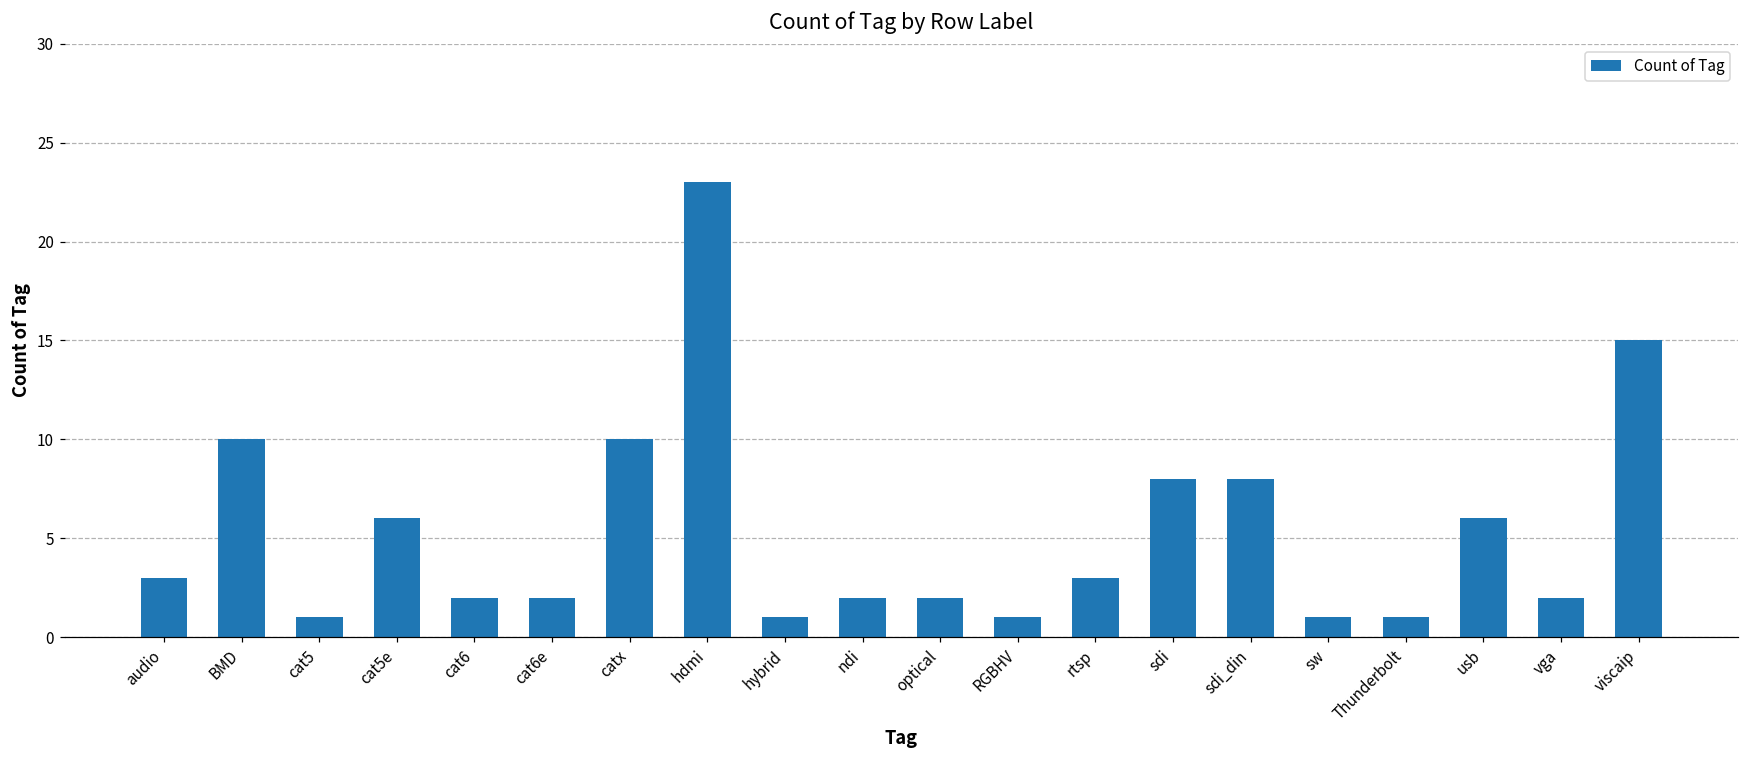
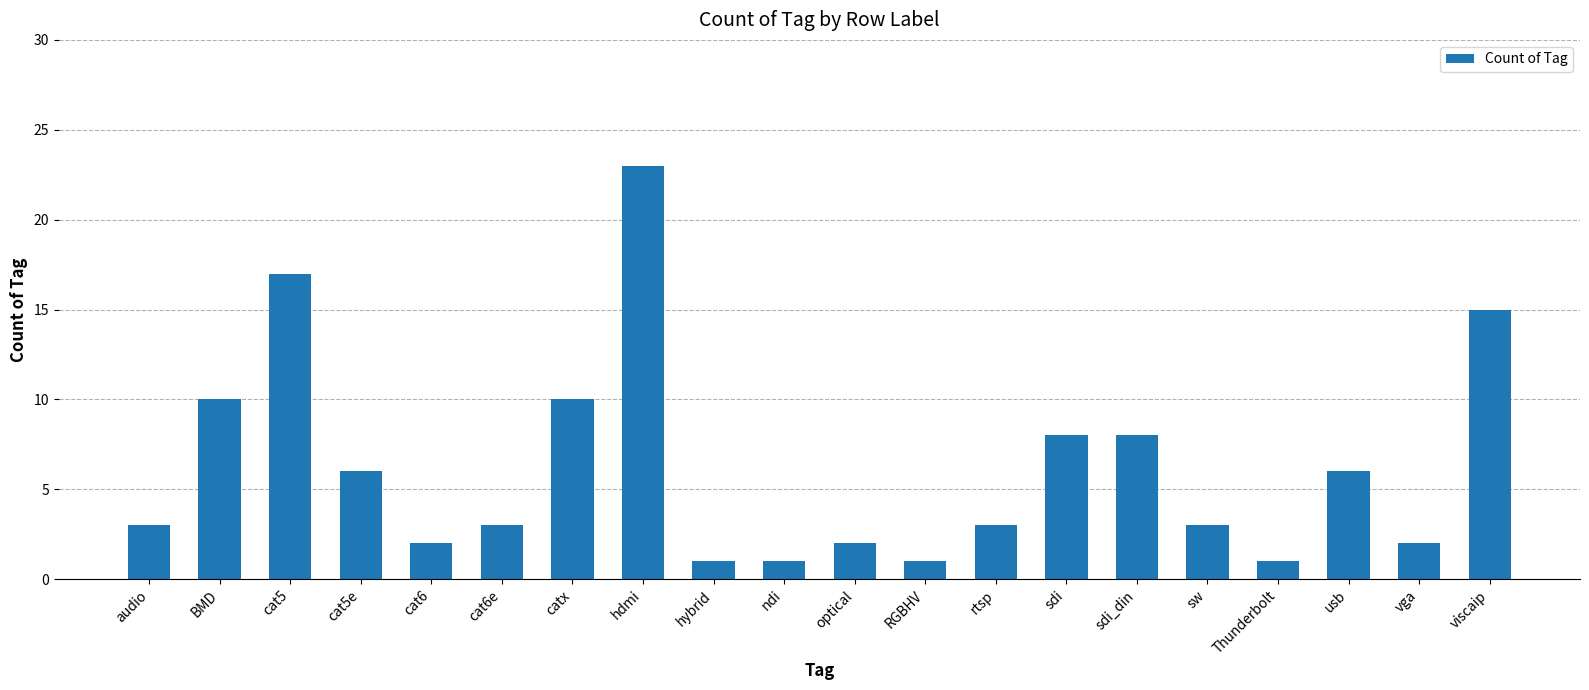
cat5: 1 -> 17
cat6e: 2 -> 3
ndi: 2 -> 1
sw: 1 -> 3
